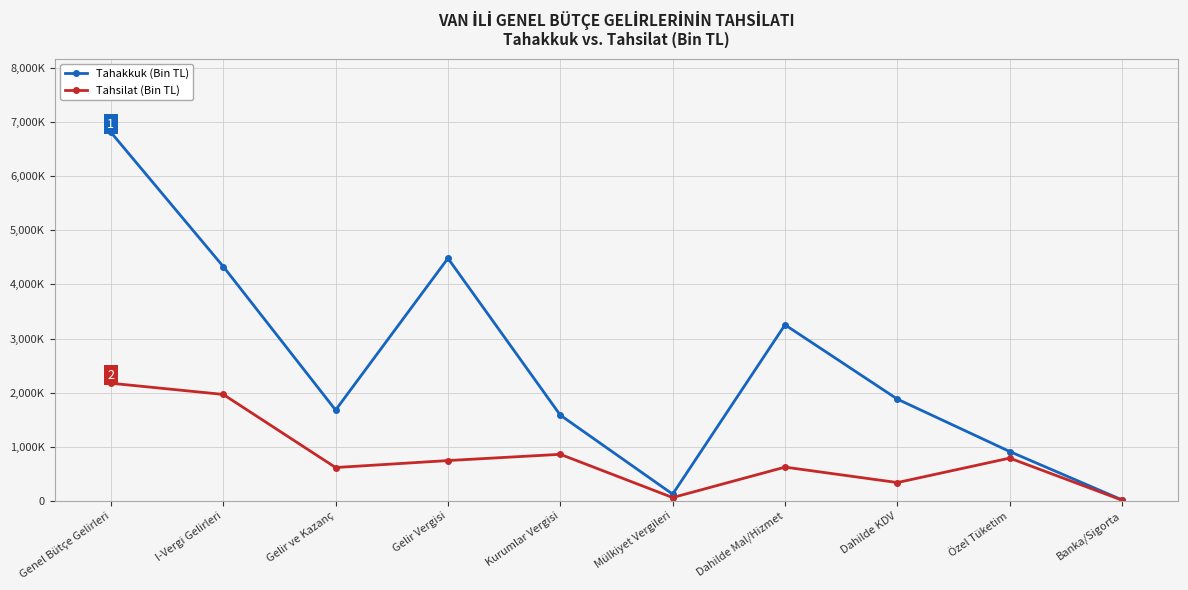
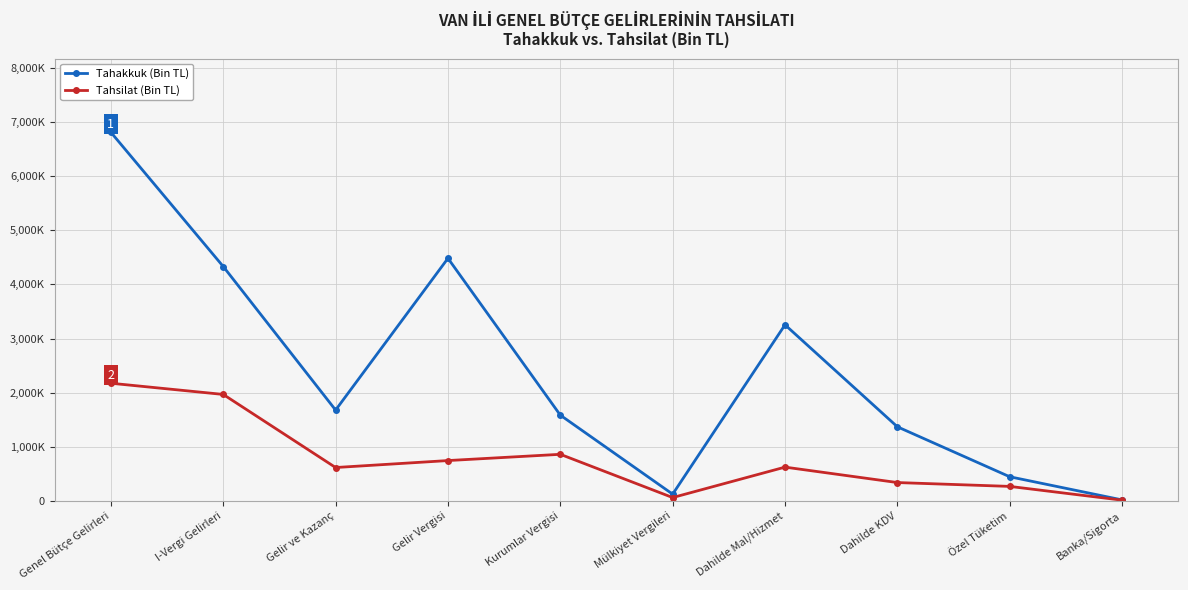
Tahakkuk (Bin TL), Dahilde KDV: 1,900,000 -> 1,400,000
Tahakkuk (Bin TL), Özel Tüketim: 900,000 -> 400,000
Tahsilat (Bin TL), Özel Tüketim: 800,000 -> 300,000
